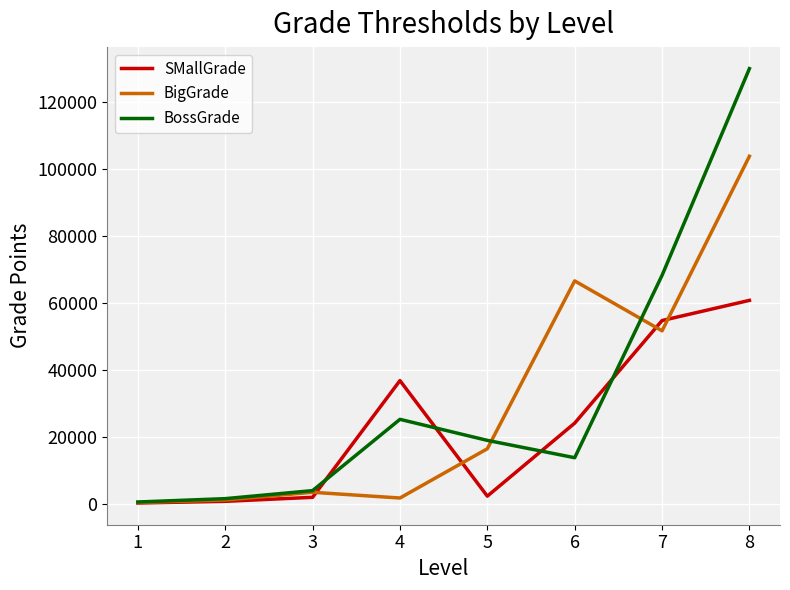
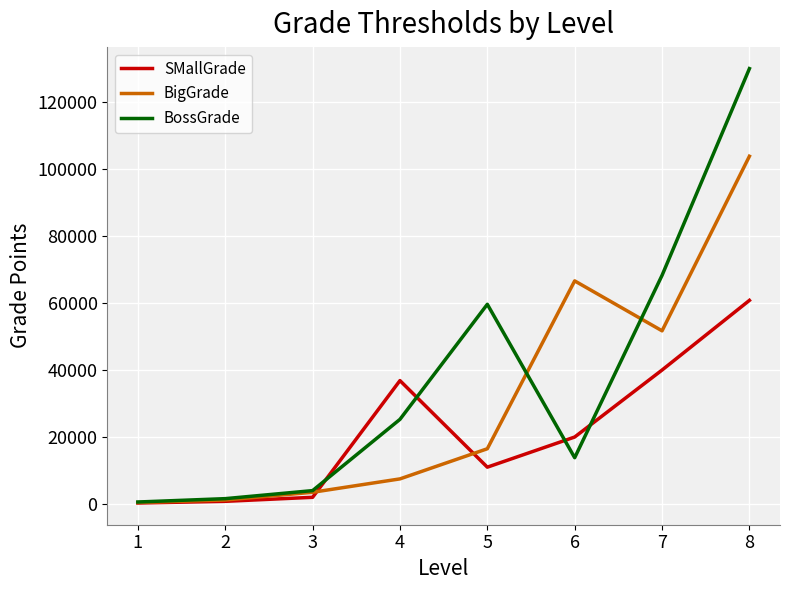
BigGrade, 4: 2000 -> 8000
SMallGrade, 5: 2000 -> 11000
BossGrade, 5: 19000 -> 60000
SMallGrade, 6: 24000 -> 20000
SMallGrade, 7: 55000 -> 40000
